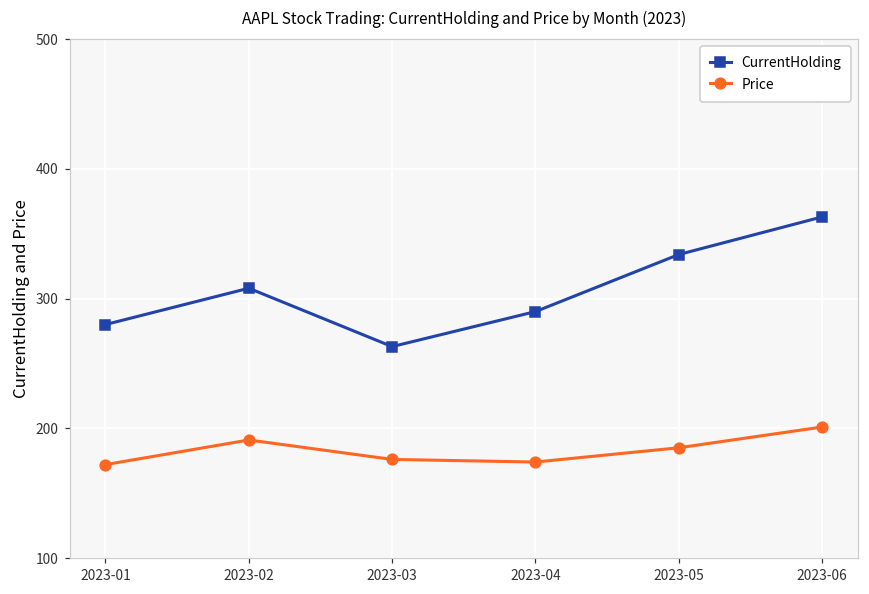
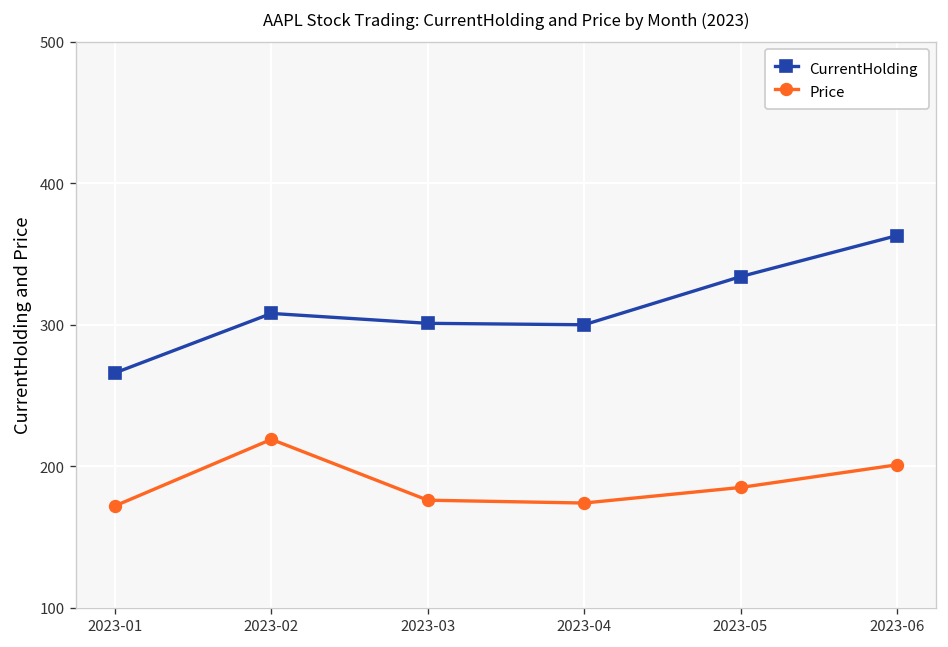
CurrentHolding, 2023-01: 280 -> 266
Price, 2023-02: 191 -> 219
CurrentHolding, 2023-03: 263 -> 301
CurrentHolding, 2023-04: 290 -> 300
